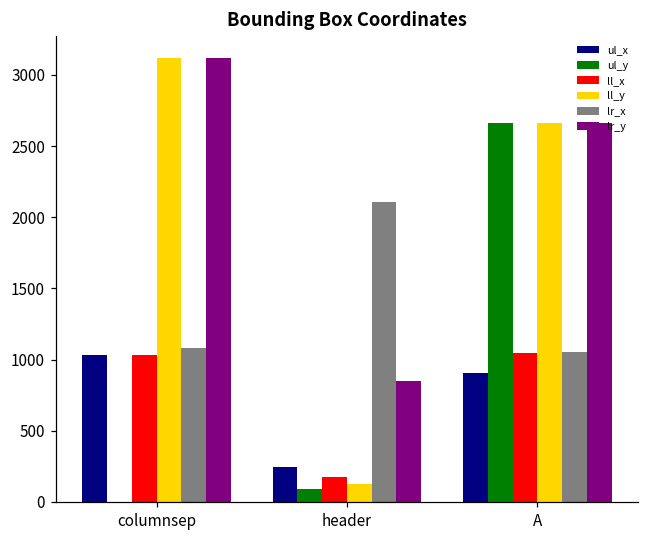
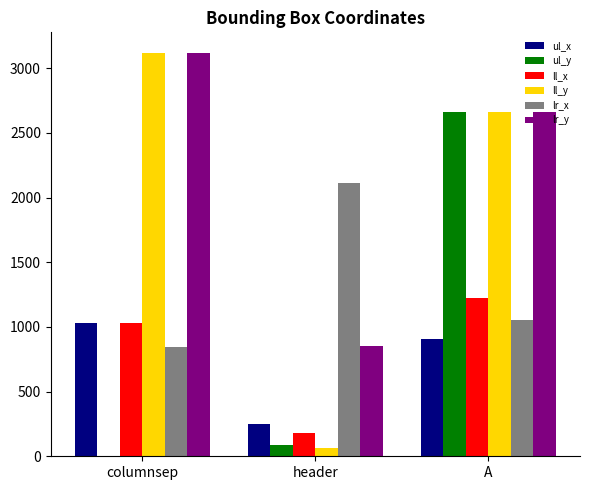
lr_x, columnsep: 1080 -> 840
ll_y, header: 130 -> 60
ll_x, A: 1050 -> 1230
